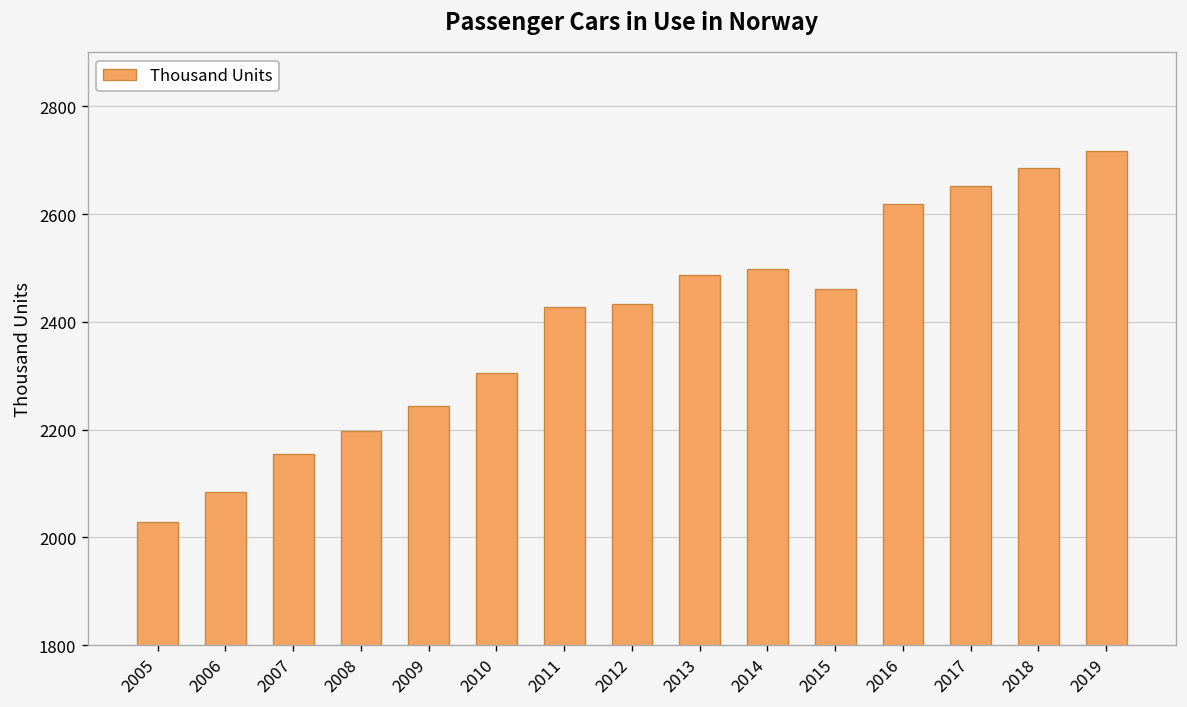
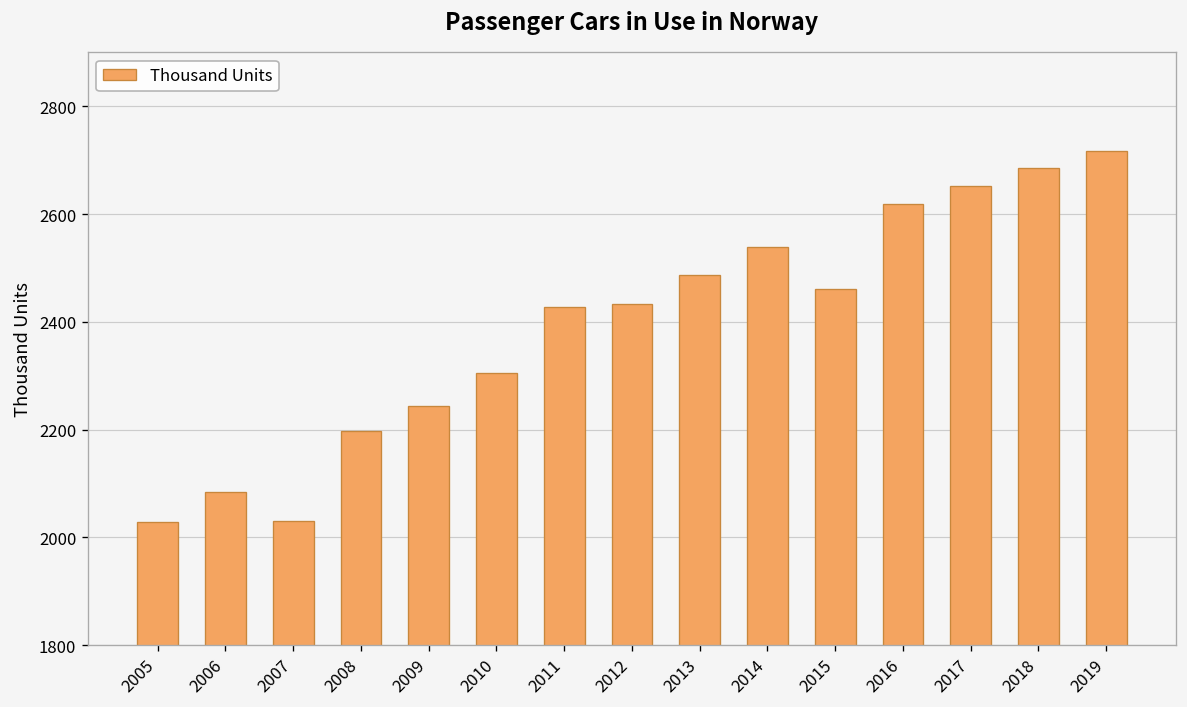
2007: 2160 -> 2030
2014: 2500 -> 2540
